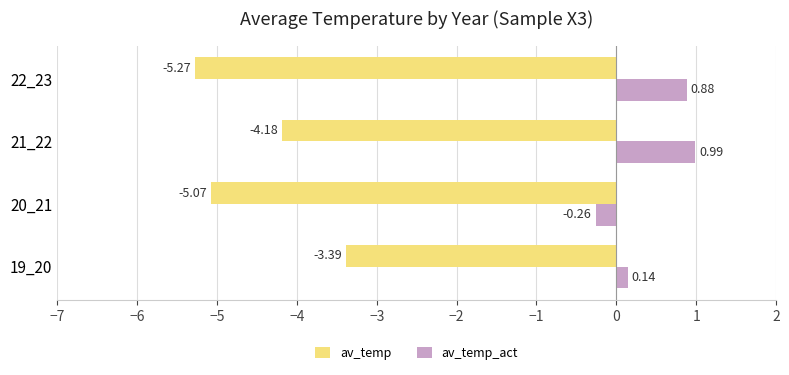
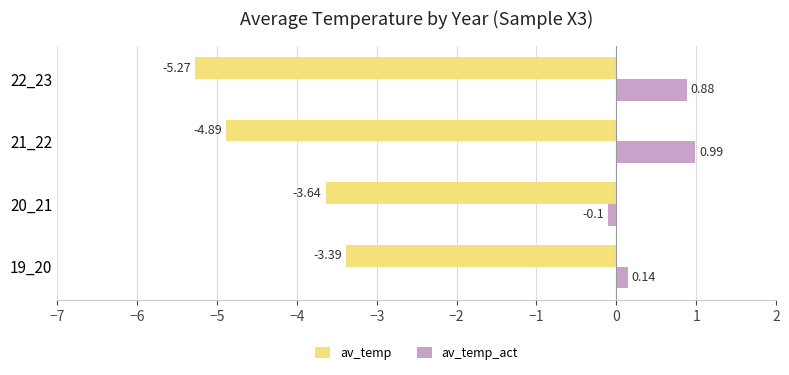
av_temp, 21_22: -4.18 -> -4.89
av_temp, 20_21: -5.07 -> -3.64
av_temp_act, 20_21: -0.26 -> -0.1
